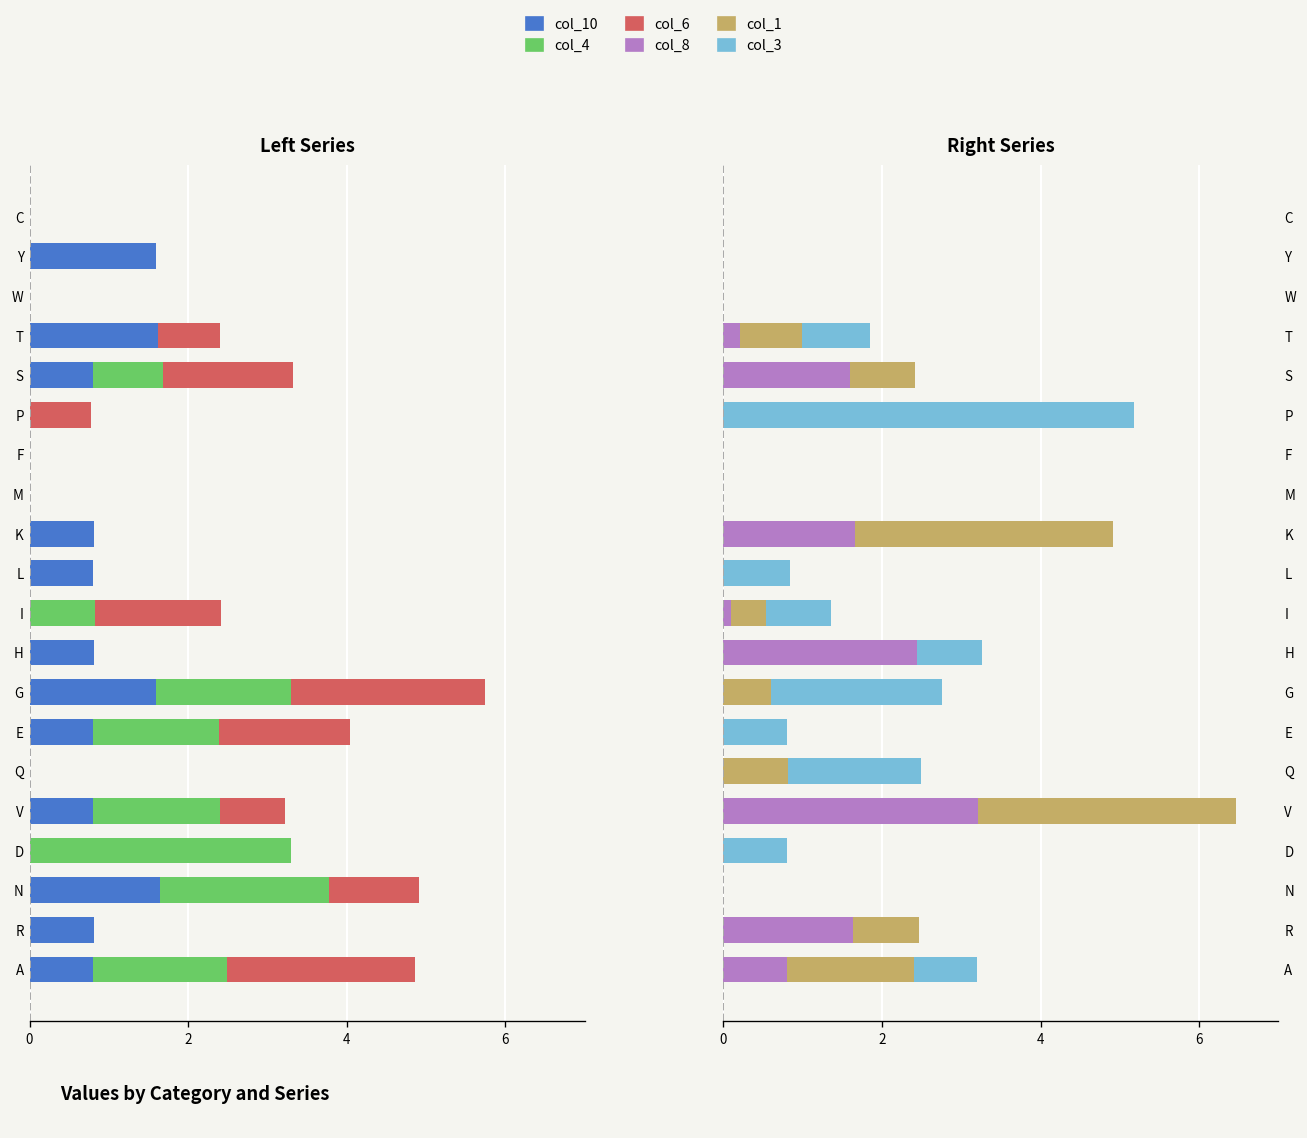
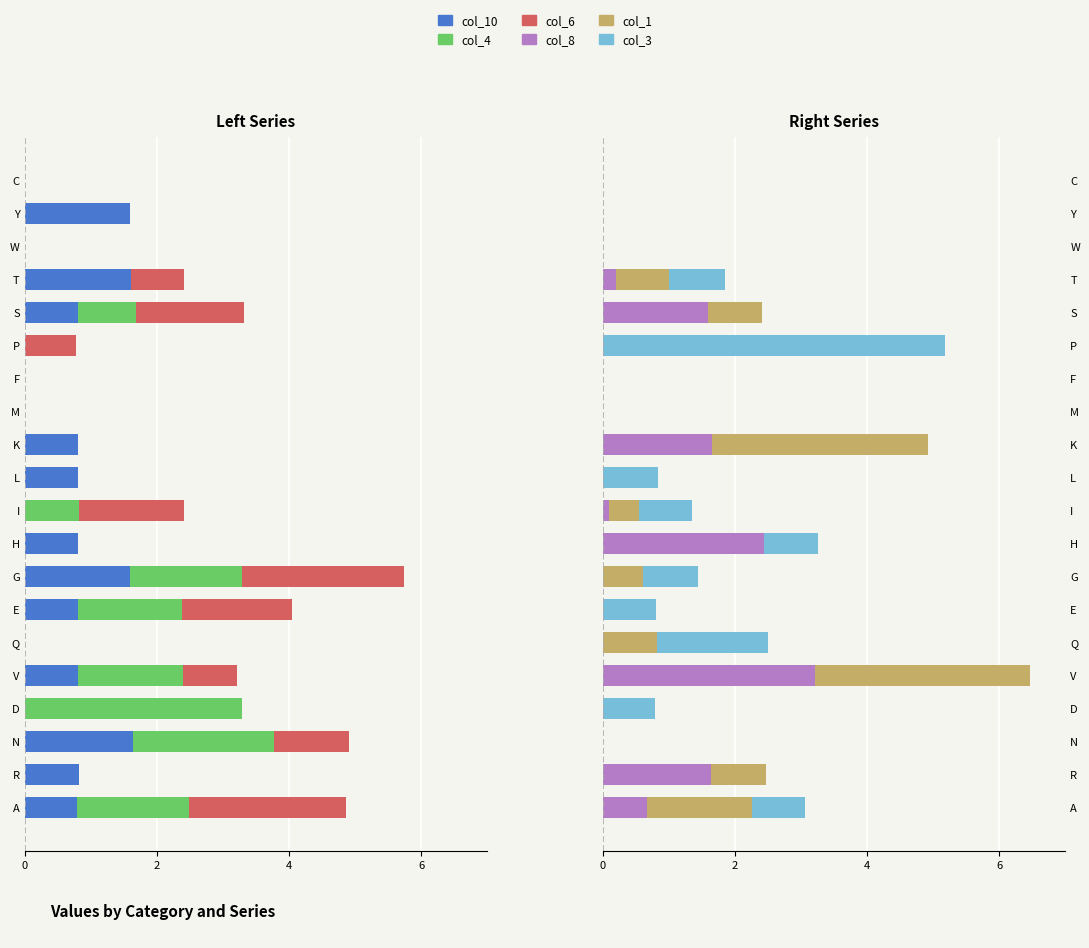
Right Series, col_3, G: 2.2 -> 0.8
Right Series, col_8, A: 0.8 -> 0.7
